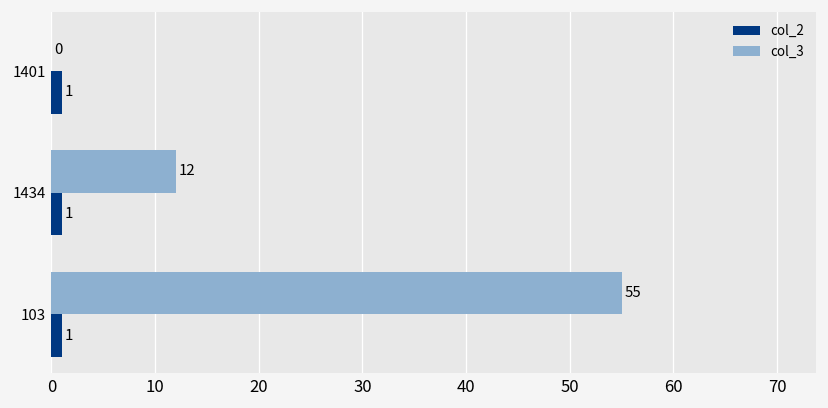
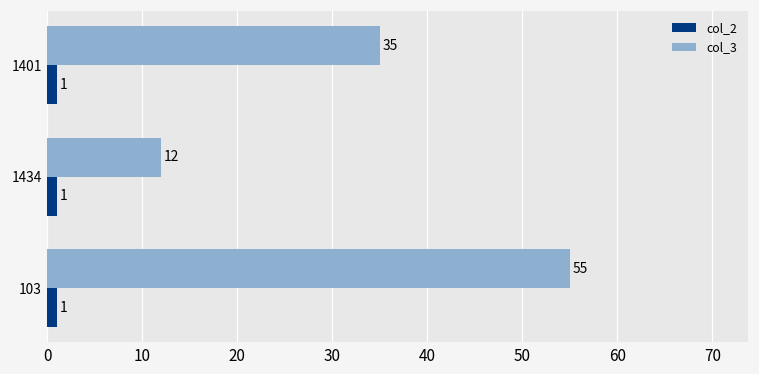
col_3, 1401: 0 -> 35
